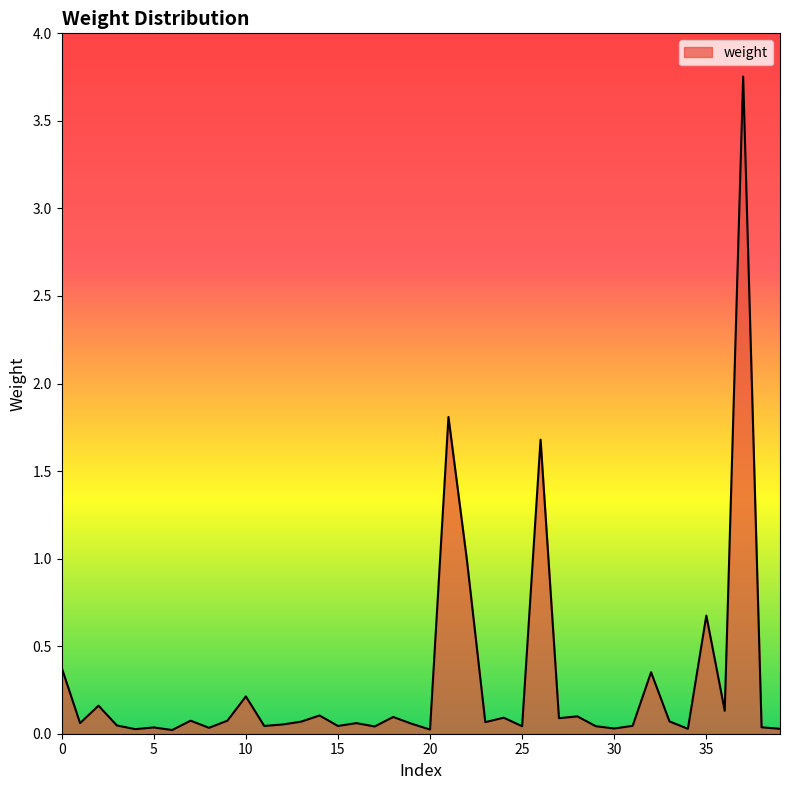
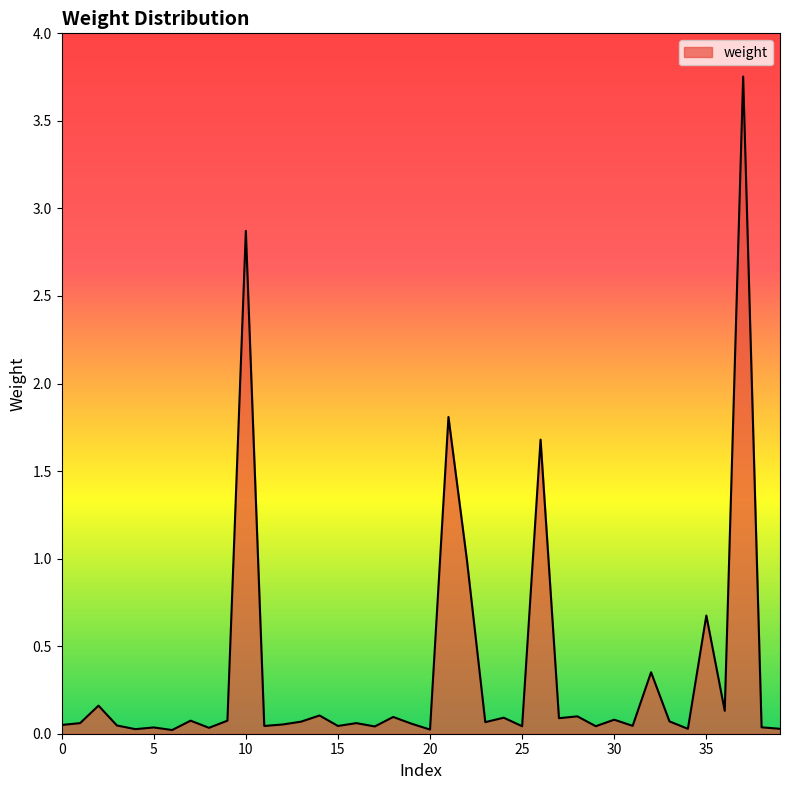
0: 0.38 -> 0.05
10: 0.21 -> 2.87
30: 0.03 -> 0.08
